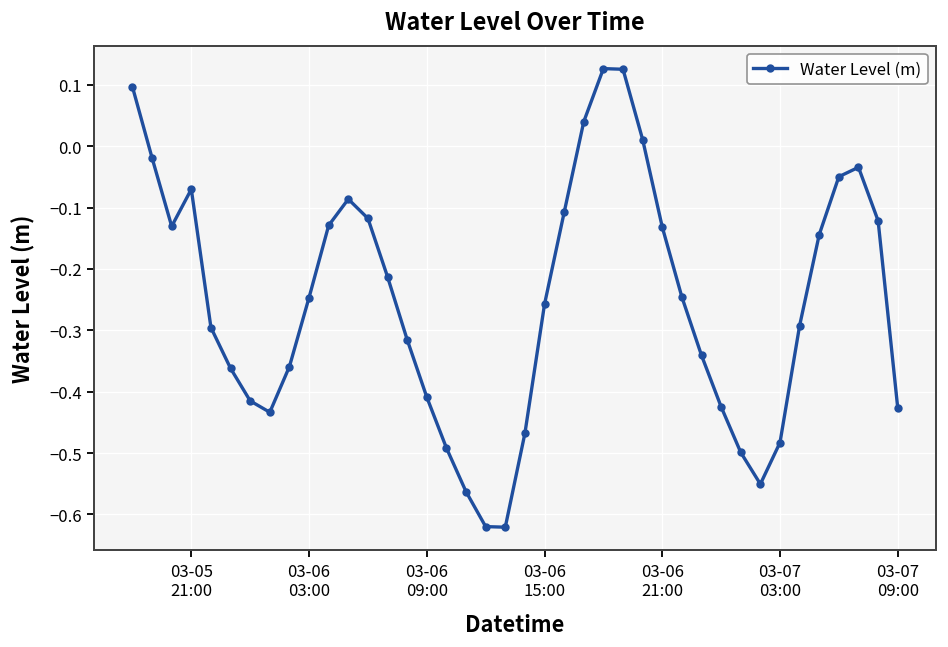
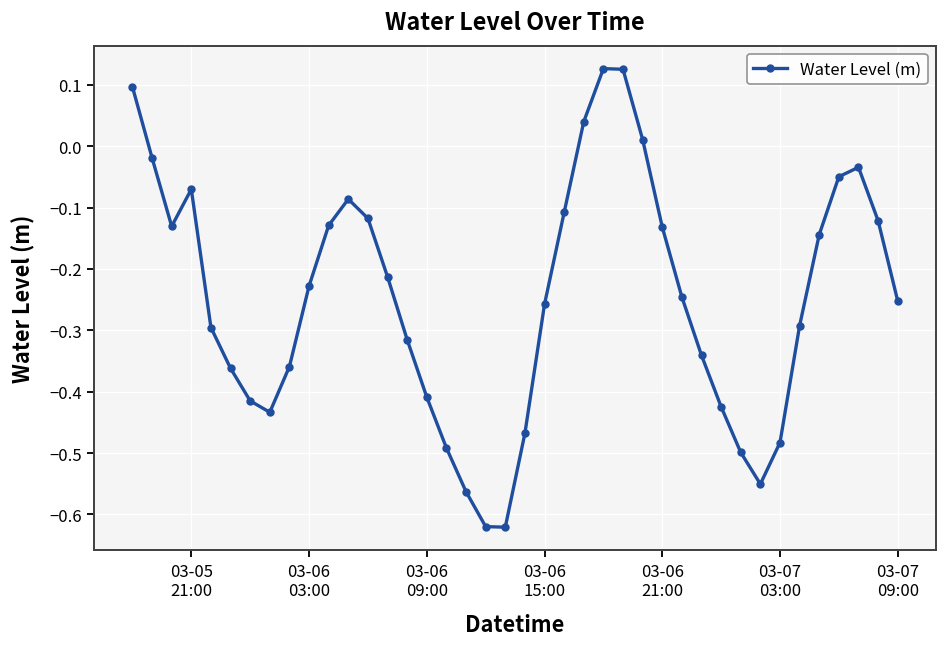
03-06 03:00: -0.25 -> -0.23
03-07 09:00: -0.43 -> -0.25
